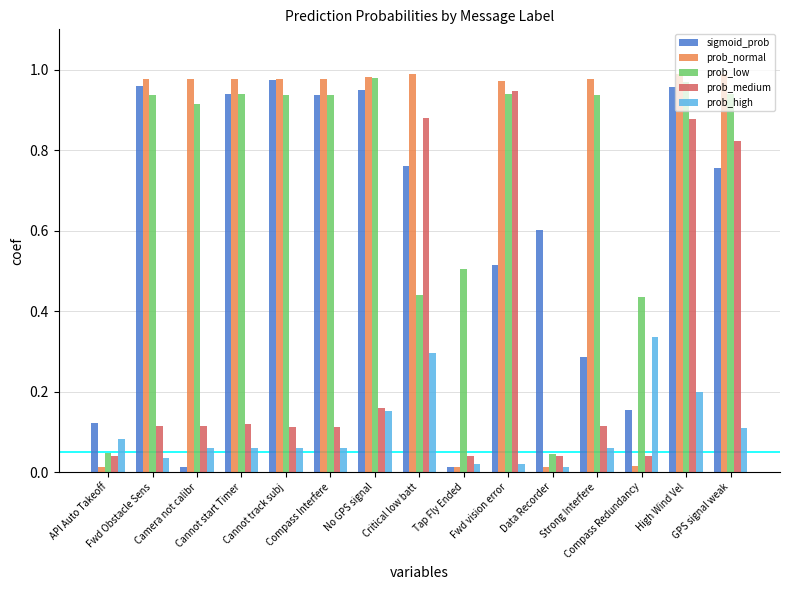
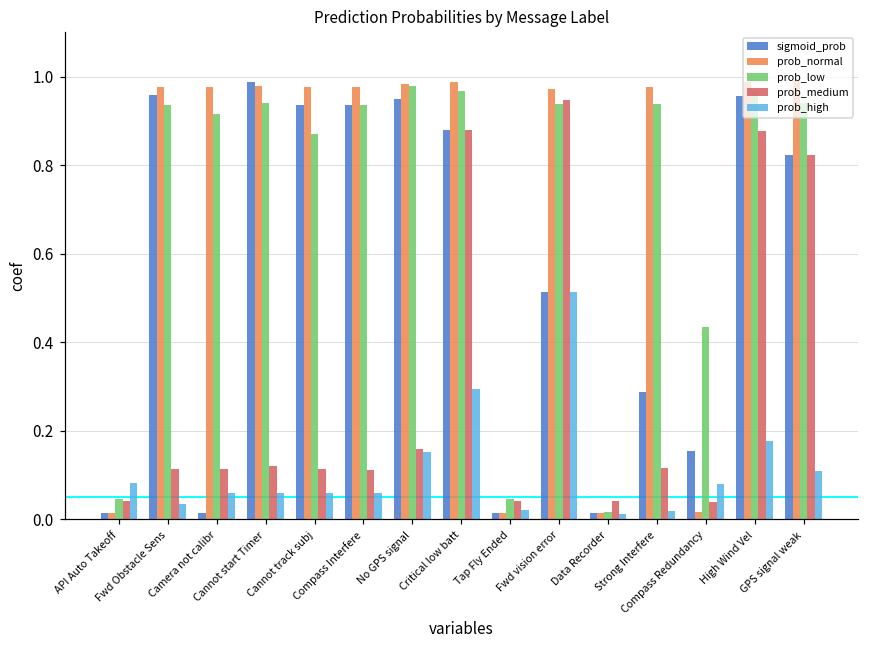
sigmoid_prob, API Auto Takeoff: 0.12 -> 0.01
sigmoid_prob, Cannot start Timer: 0.94 -> 0.99
sigmoid_prob, Cannot track subj: 0.97 -> 0.94
prob_low, Cannot track subj: 0.94 -> 0.87
sigmoid_prob, Critical low batt: 0.76 -> 0.88
prob_low, Critical low batt: 0.44 -> 0.97
prob_low, Tap Fly Ended: 0.50 -> 0.05
prob_high, Fwd vision error: 0.02 -> 0.51
sigmoid_prob, Data Recorder: 0.60 -> 0.01
prob_low, Data Recorder: 0.05 -> 0.02
prob_high, Strong Interfere: 0.06 -> 0.02
prob_high, Compass Redundancy: 0.34 -> 0.08
prob_high, High Wind Vel: 0.20 -> 0.18
sigmoid_prob, GPS signal weak: 0.76 -> 0.82
